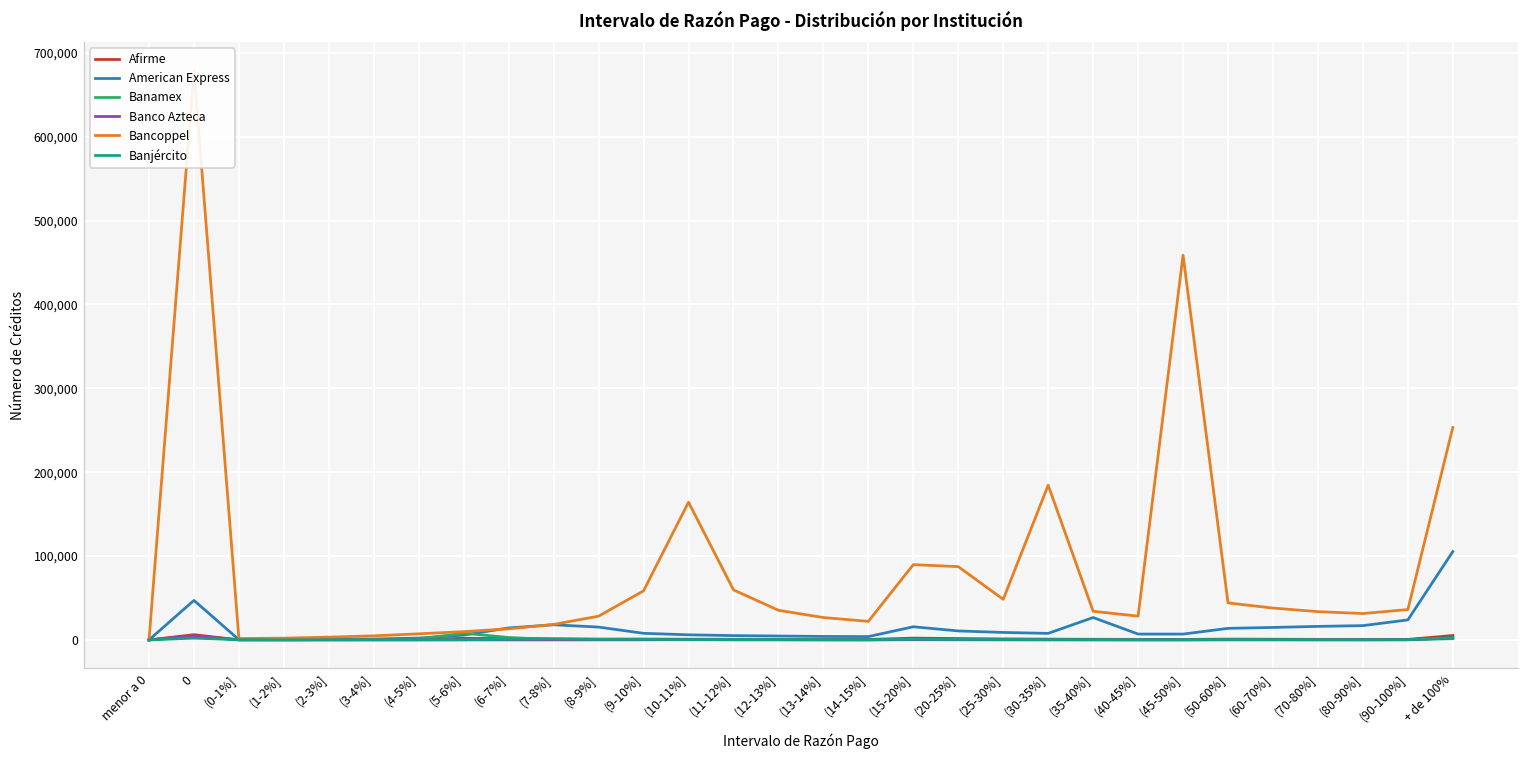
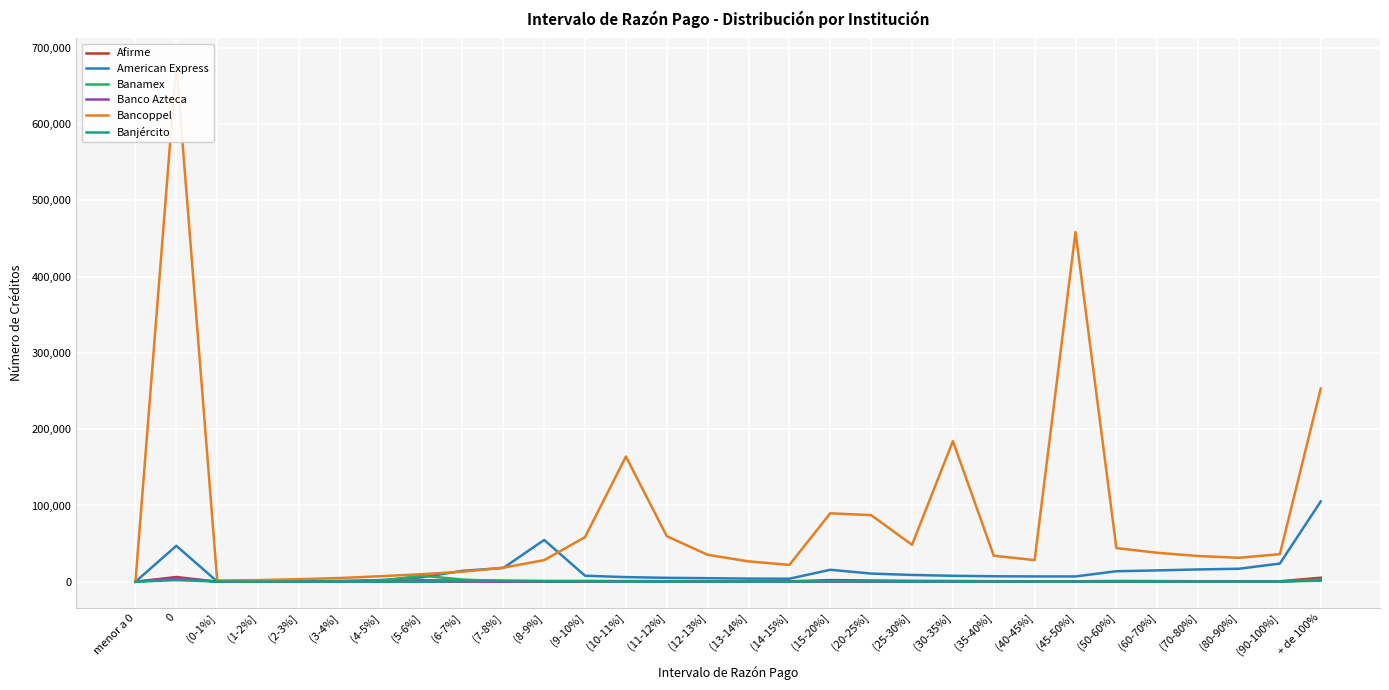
American Express, (8-9%]: 20,000 -> 50,000
American Express, (35-40%]: 30,000 -> 10,000
